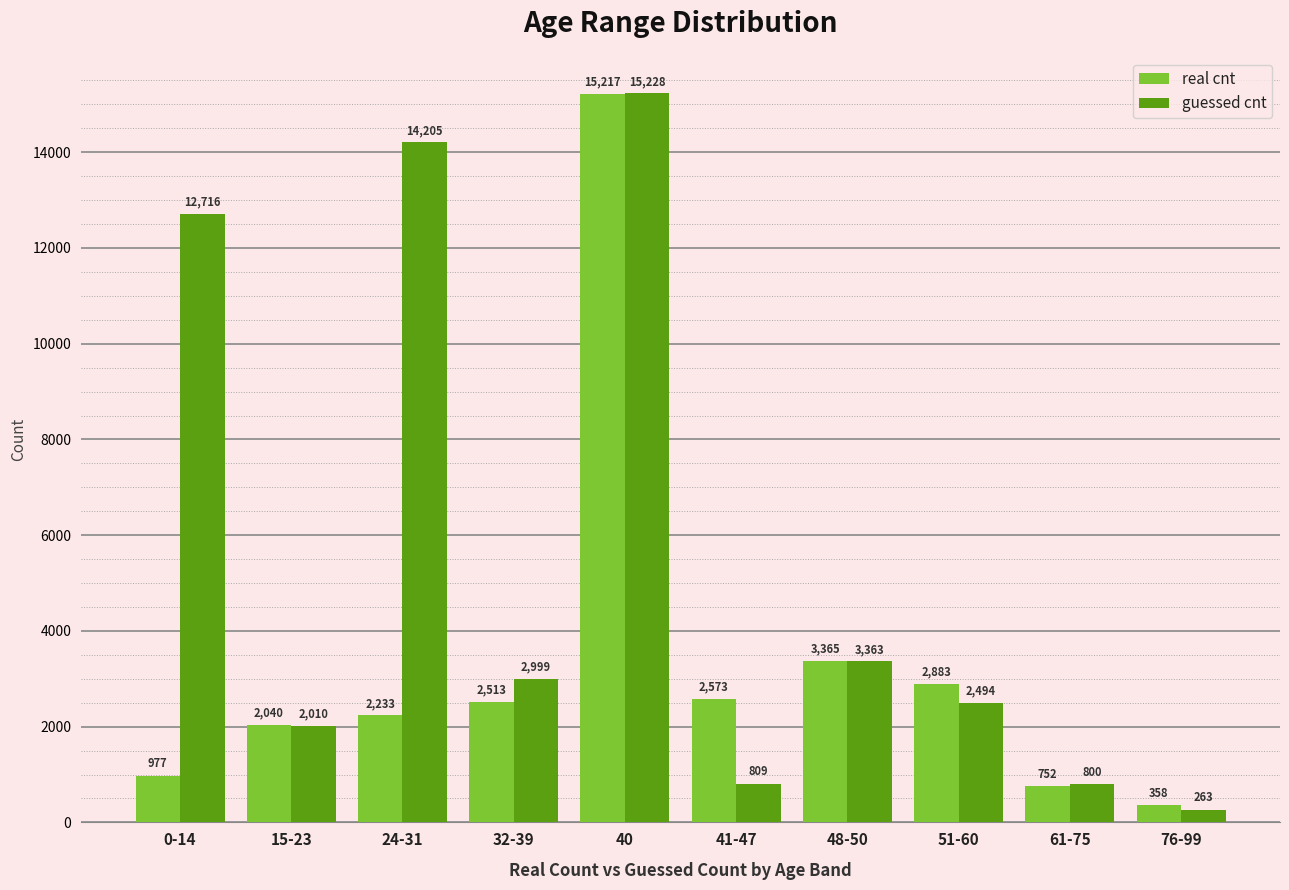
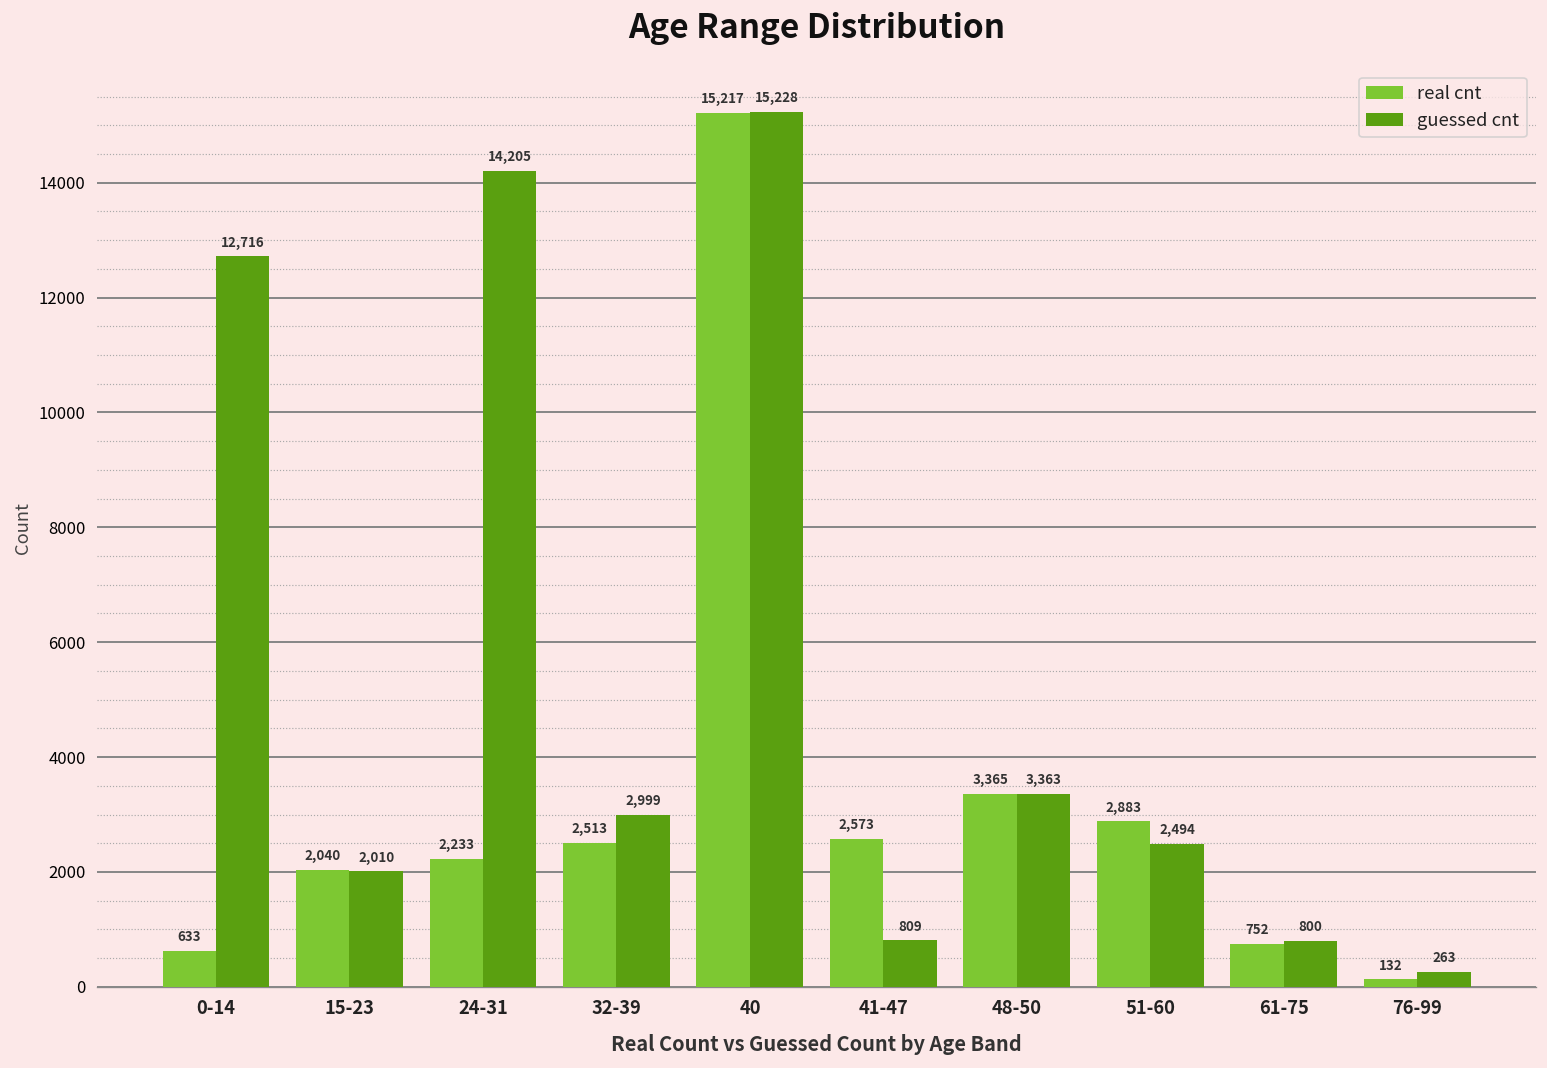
real cnt, 0-14: 977 -> 633
real cnt, 76-99: 358 -> 132
